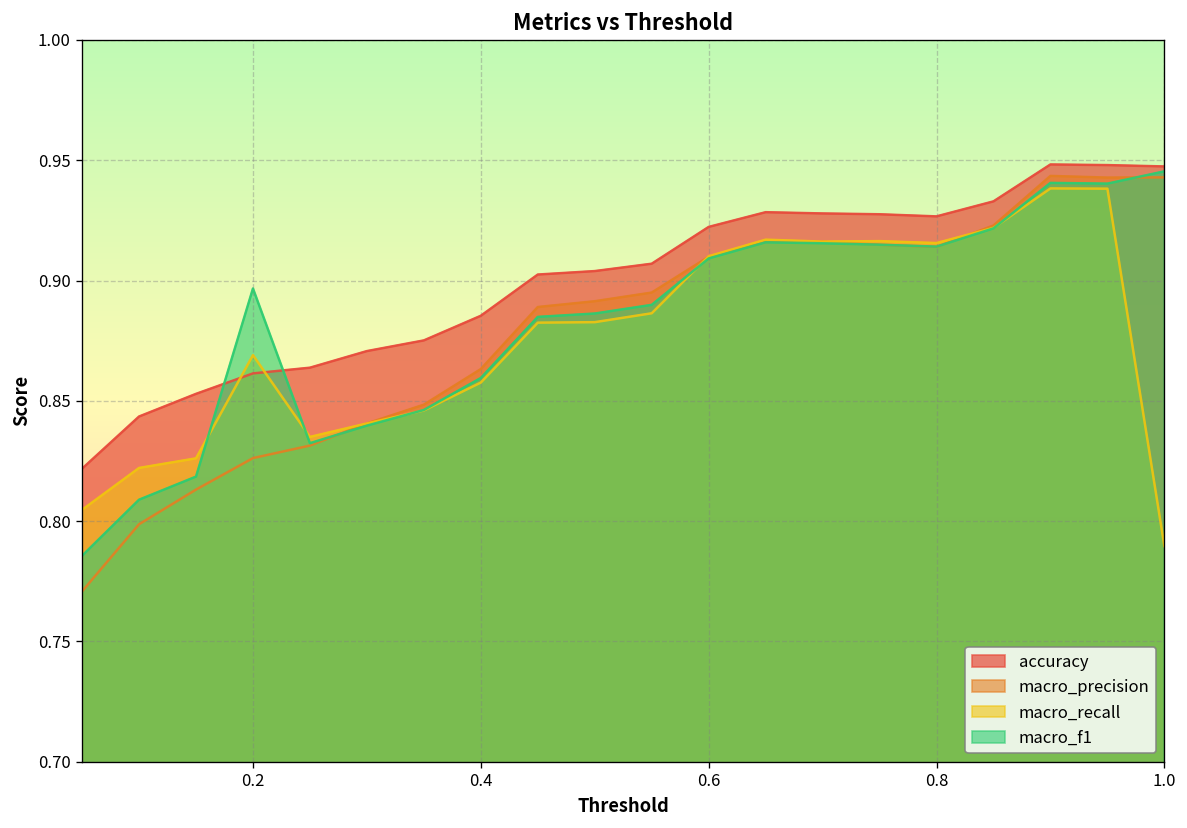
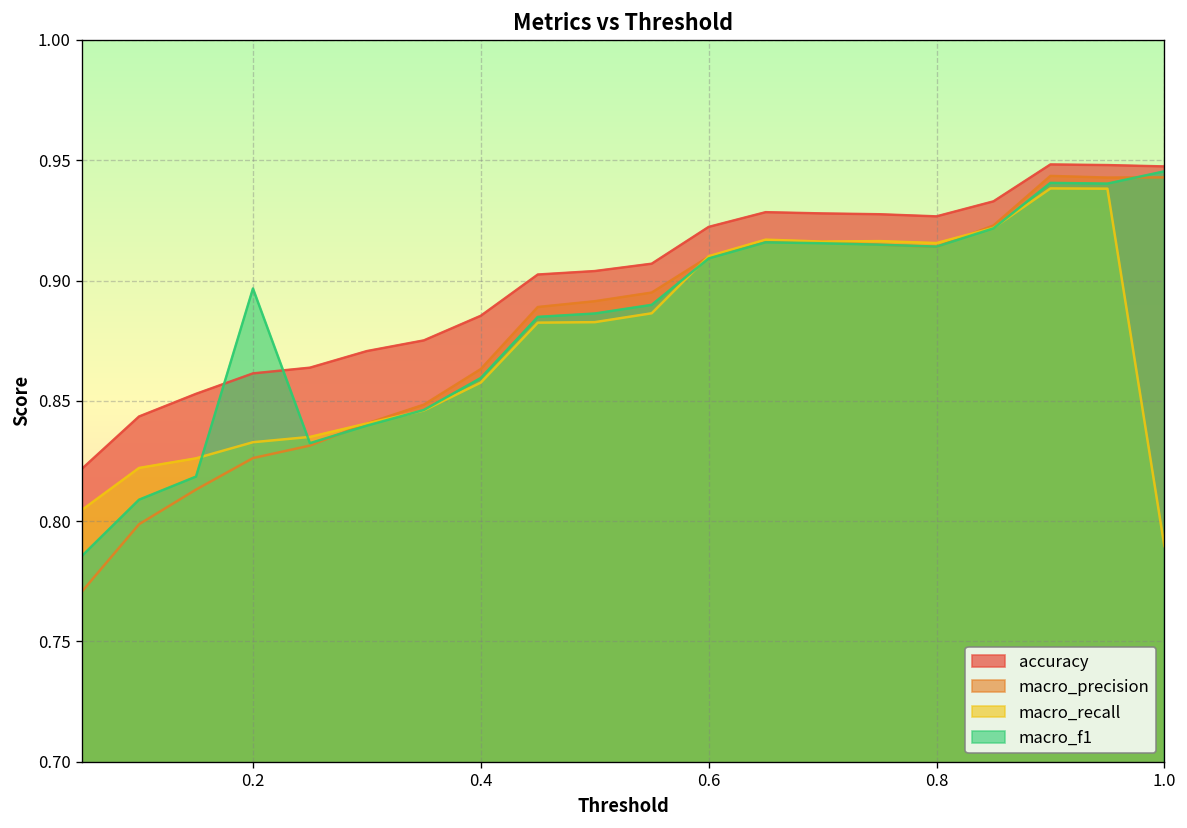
macro_recall, 0.2: 0.869 -> 0.833
